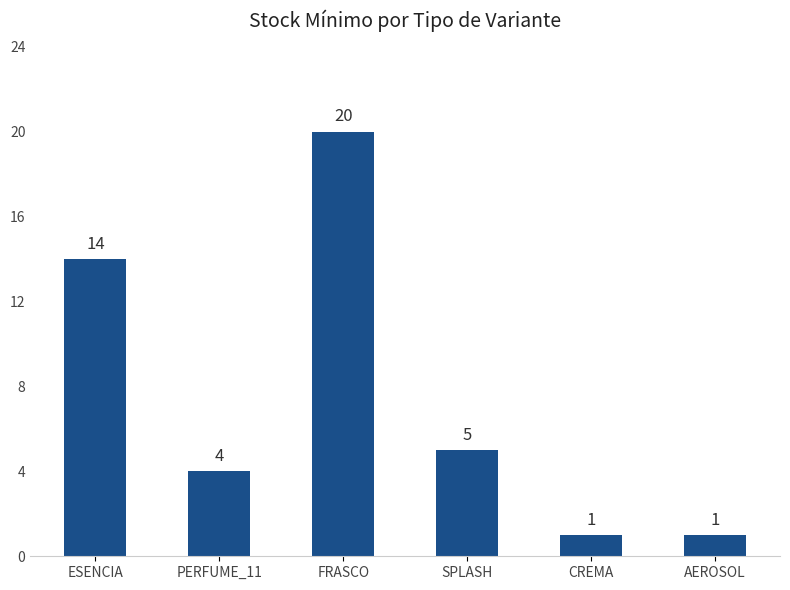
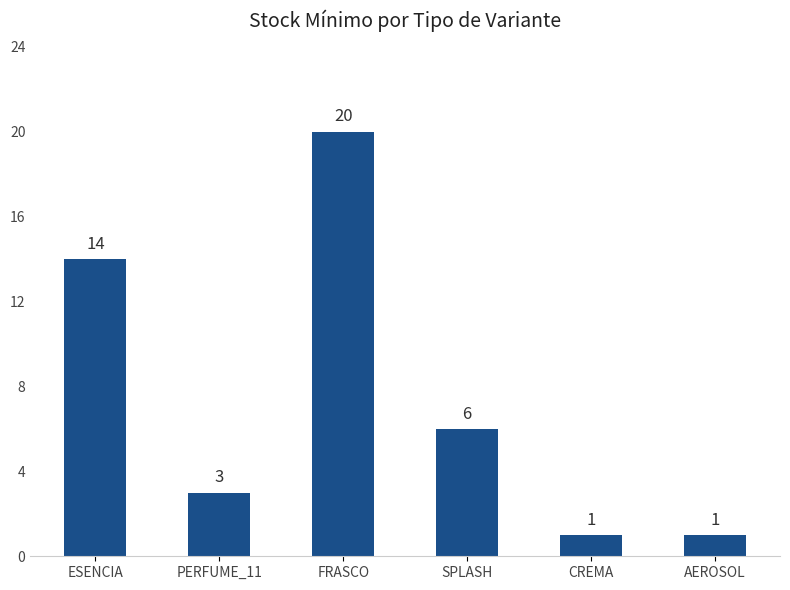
PERFUME_11: 4 -> 3
SPLASH: 5 -> 6
